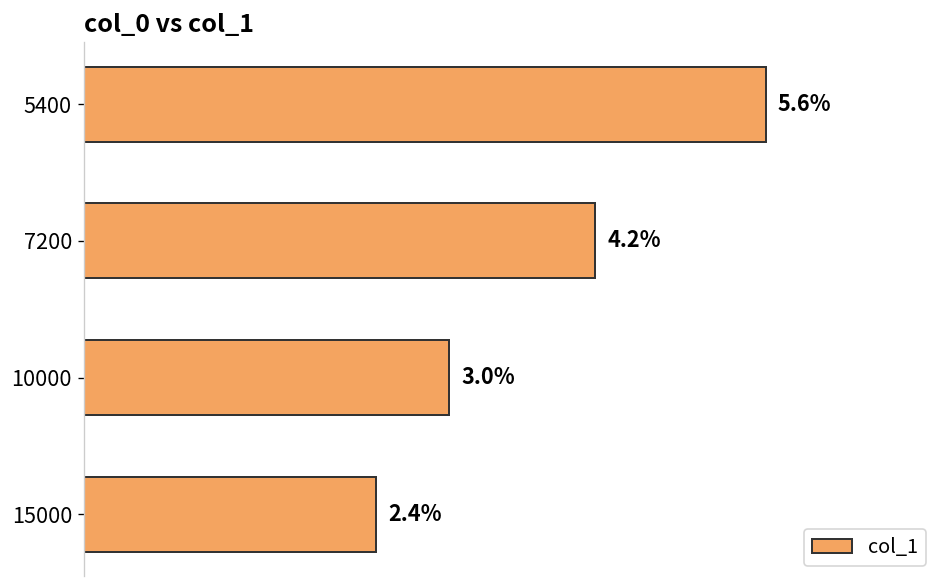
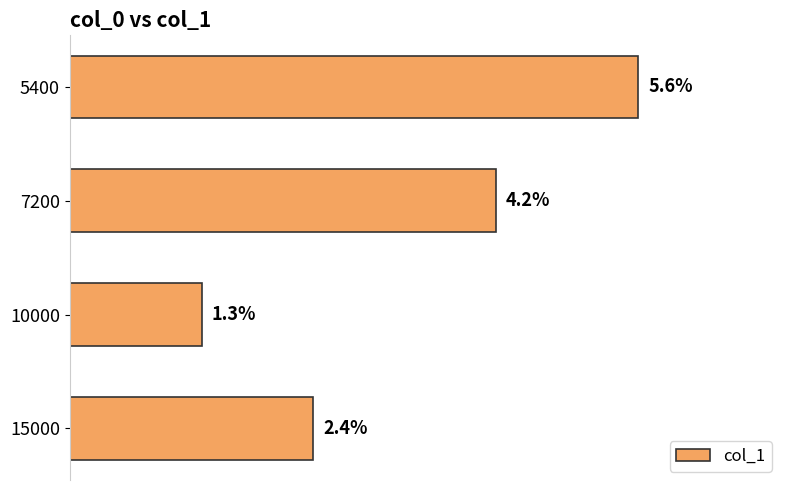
10000: 3.0% -> 1.3%
